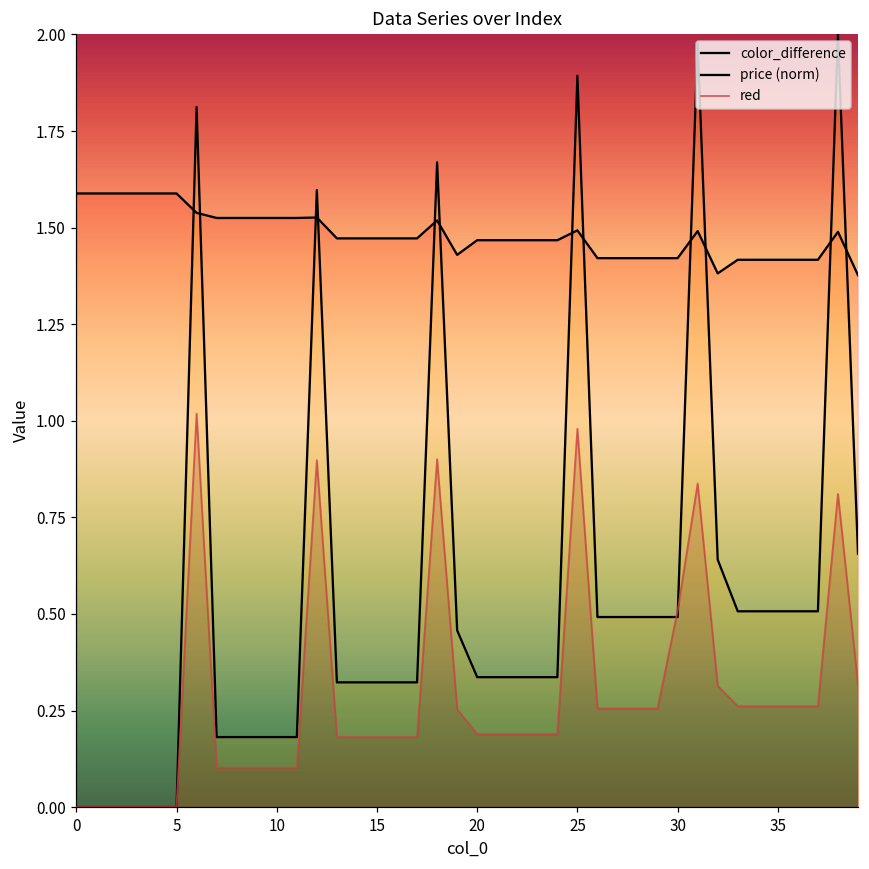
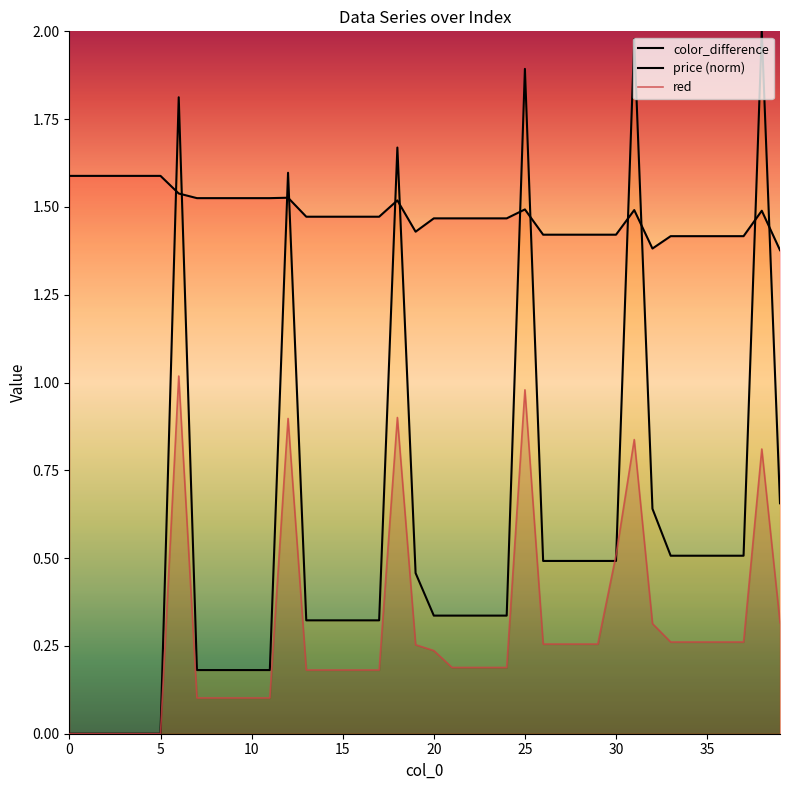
red, 20: 0.19 -> 0.24
